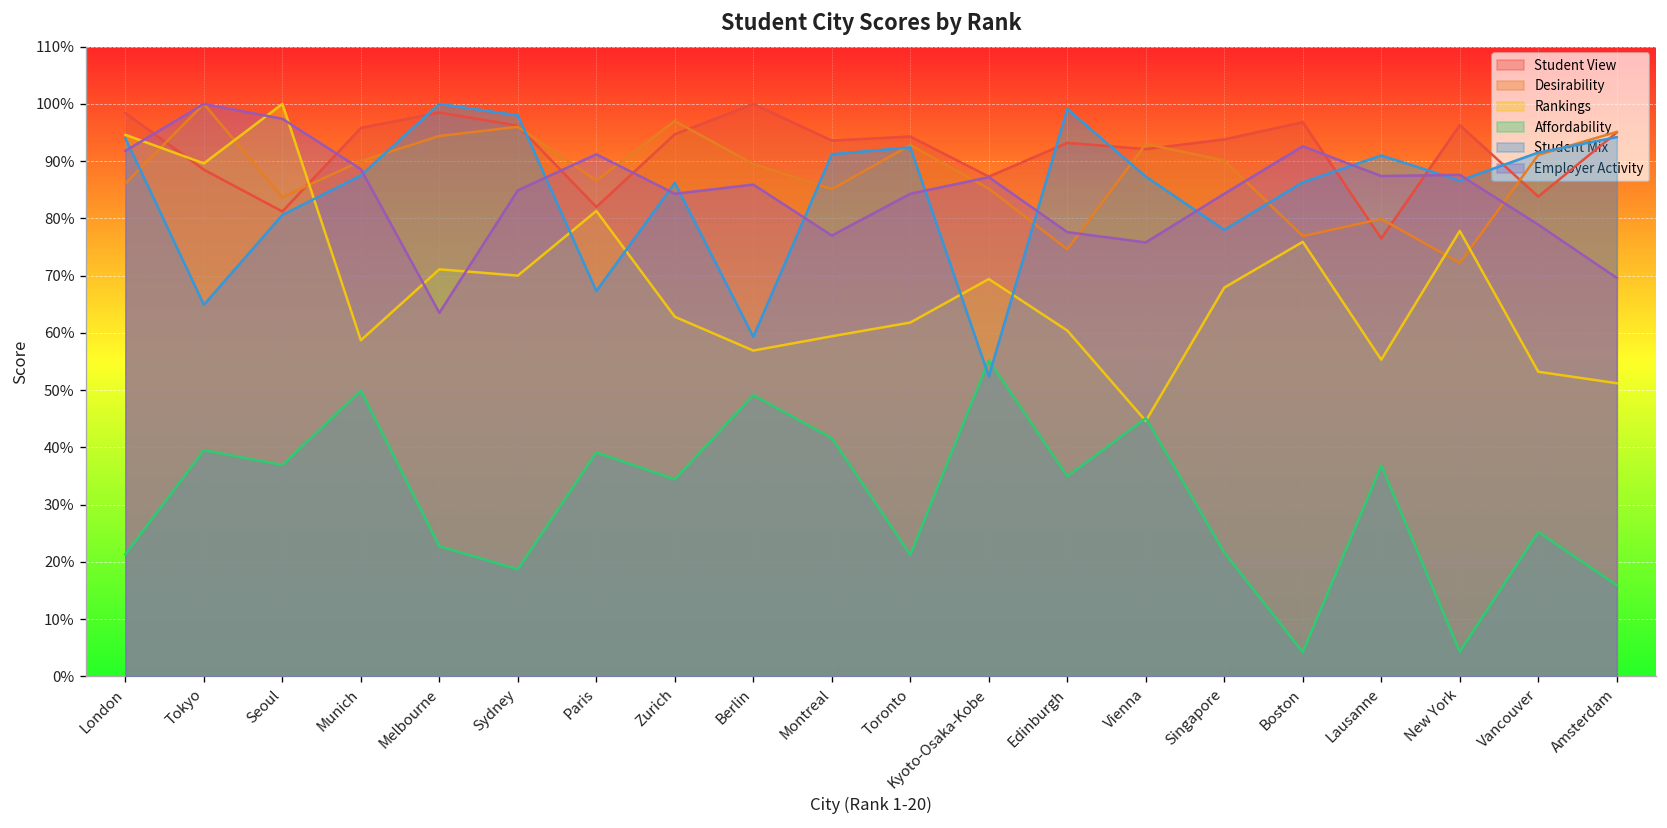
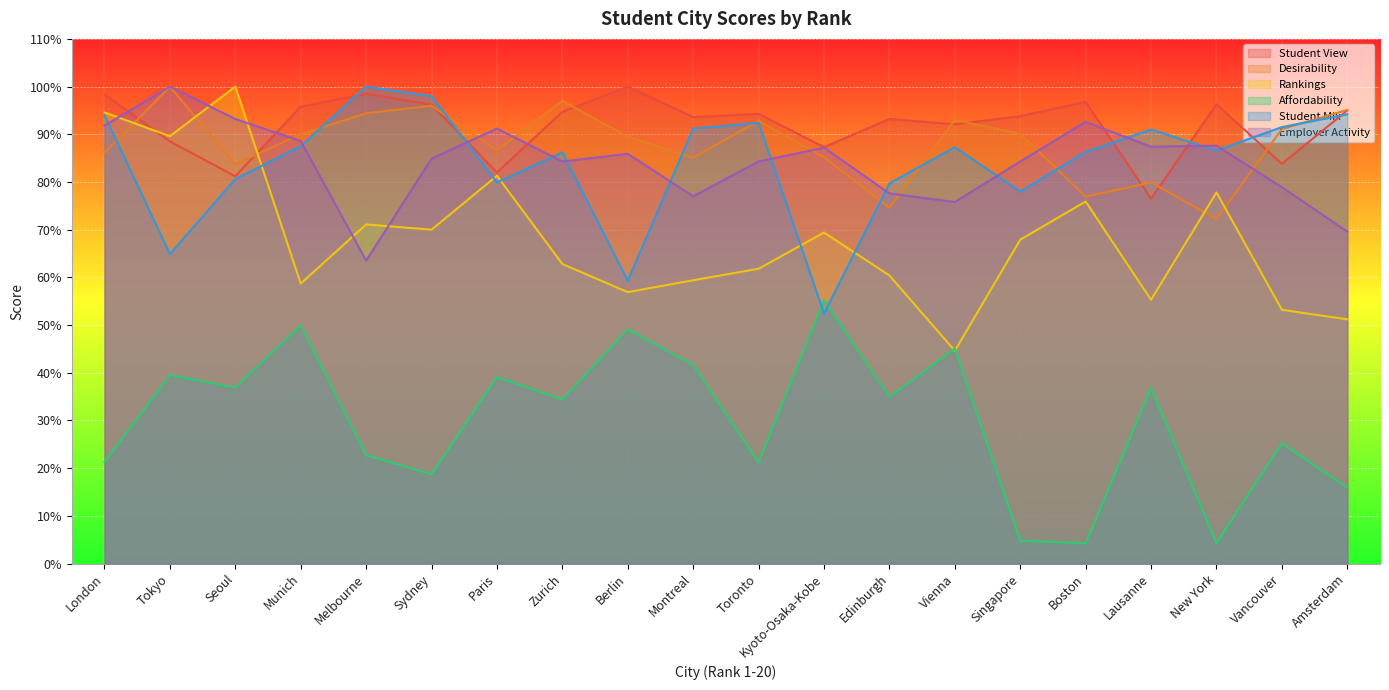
Employer Activity, Seoul: 97% -> 93%
Student Mix, Paris: 67% -> 80%
Student Mix, Edinburgh: 99% -> 80%
Affordability, Singapore: 22% -> 5%
